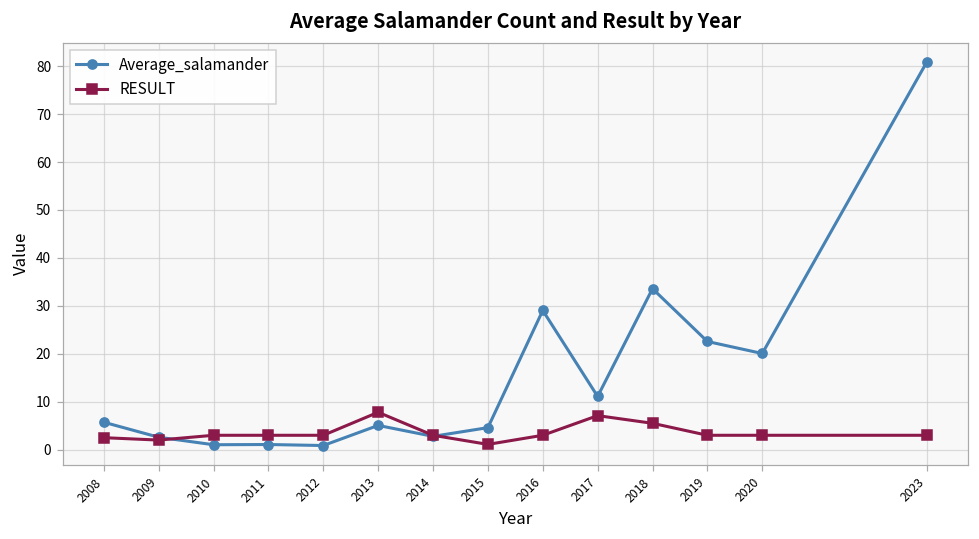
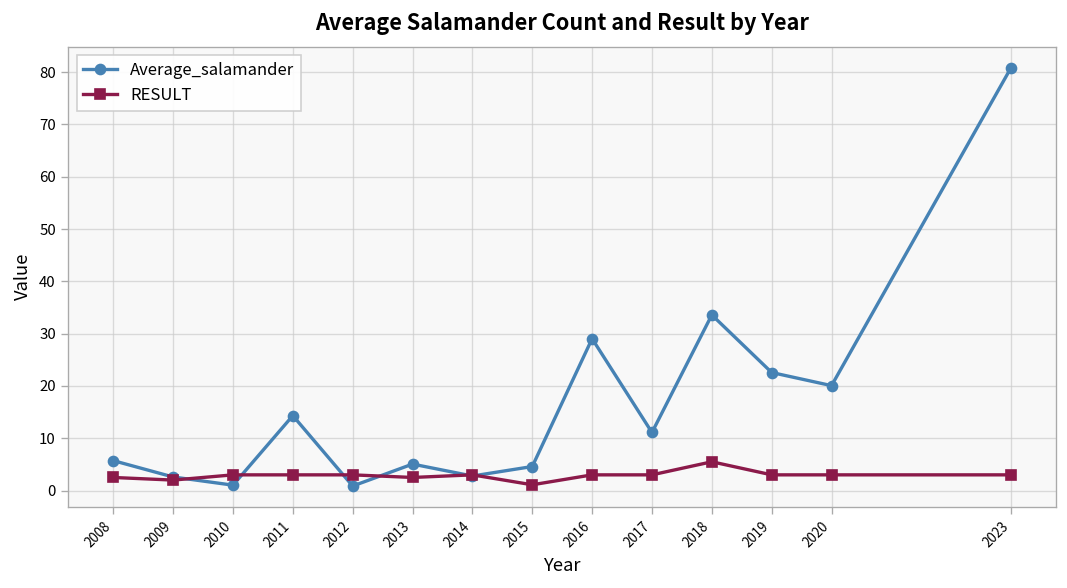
Average_salamander, 2011: 1 -> 14
RESULT, 2013: 8 -> 3
RESULT, 2017: 7 -> 3
